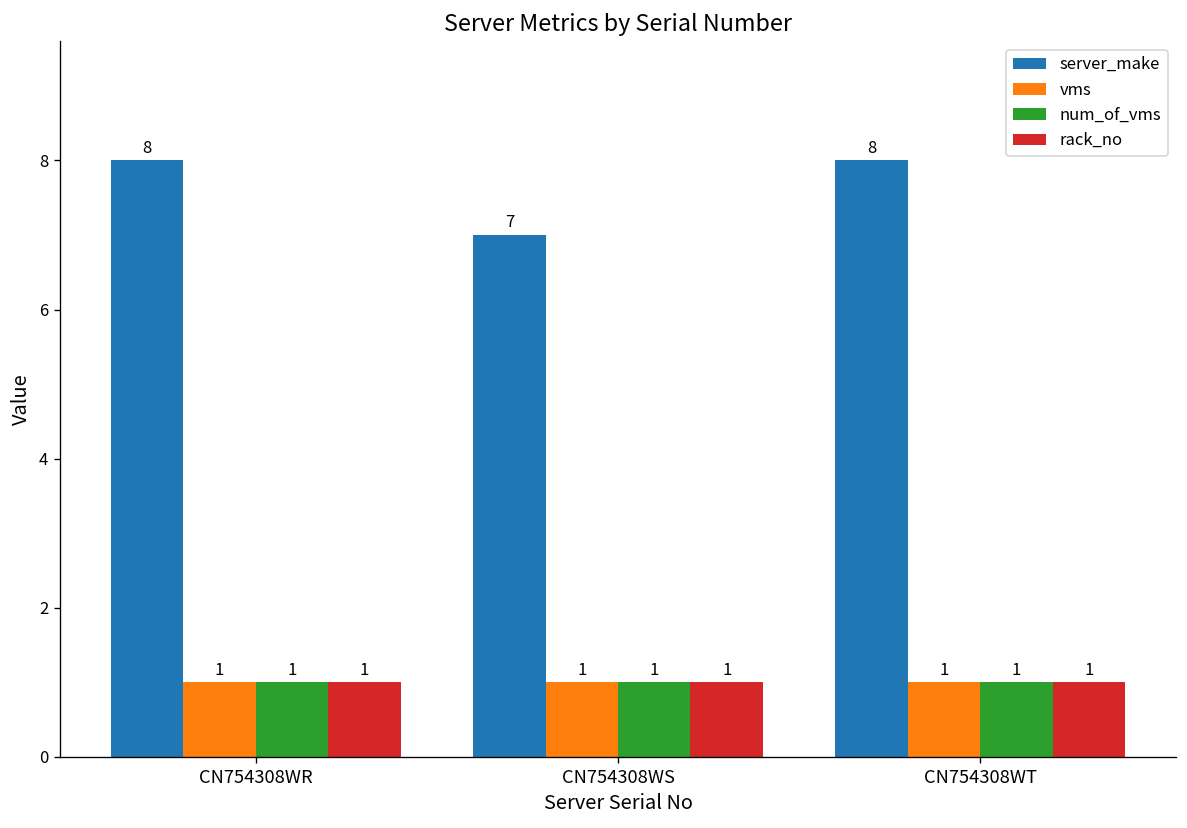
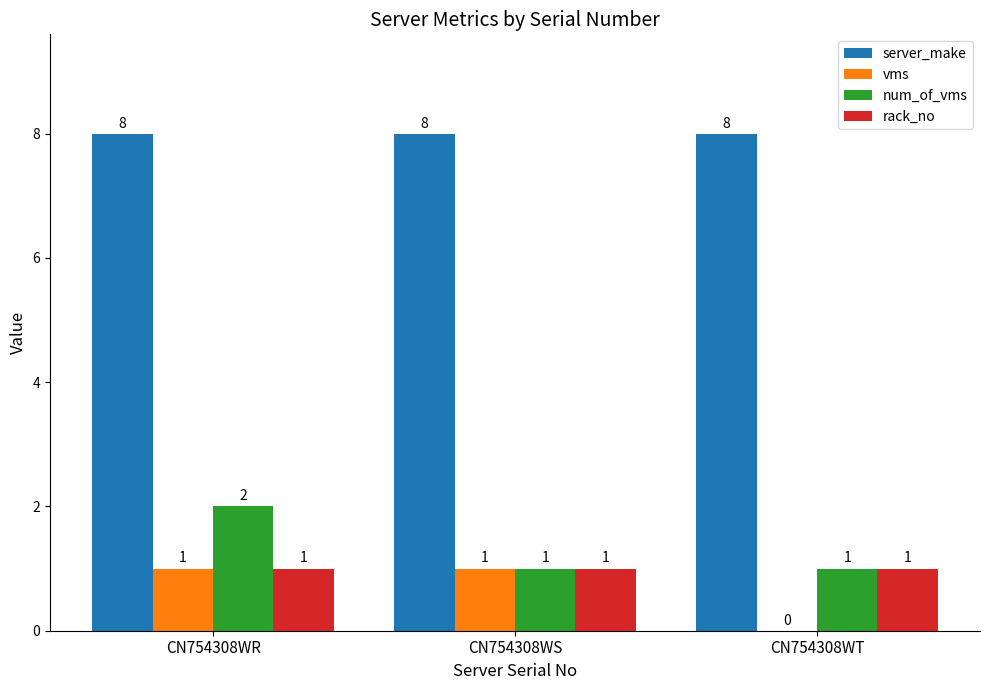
num_of_vms, CN754308WR: 1 -> 2
server_make, CN754308WS: 7 -> 8
vms, CN754308WT: 1 -> 0
